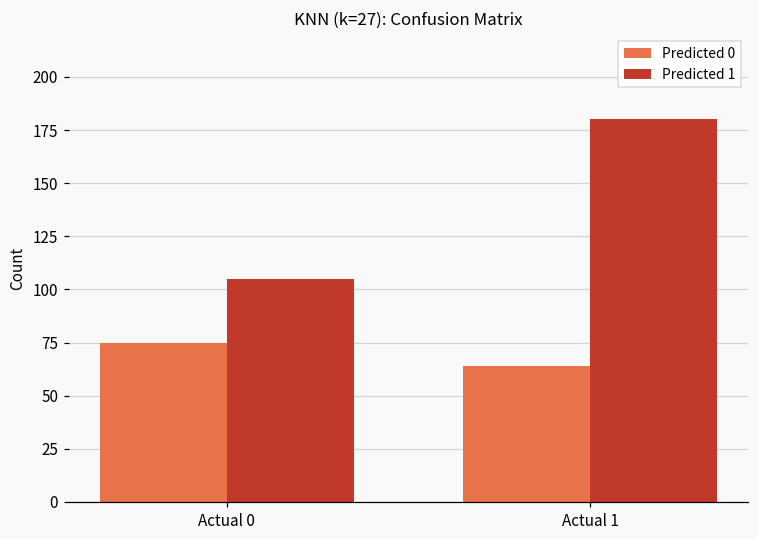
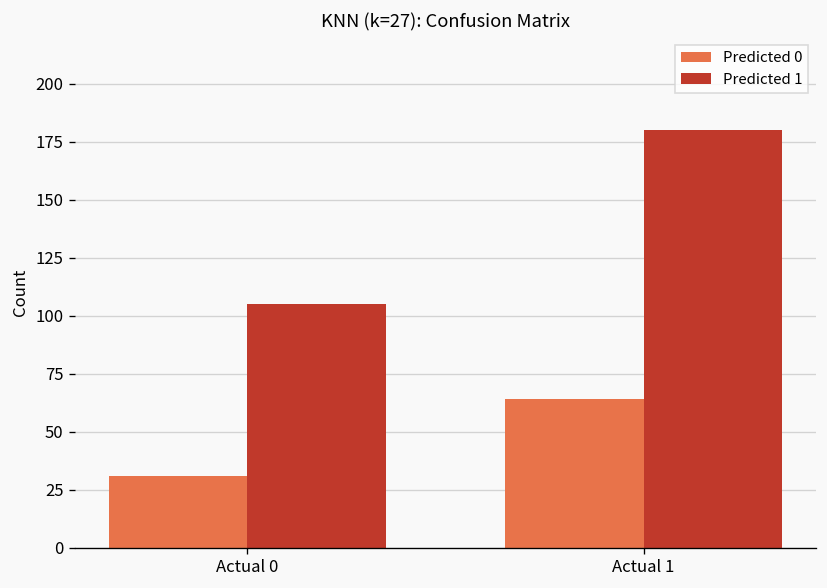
Predicted 0, Actual 0: 75 -> 31
